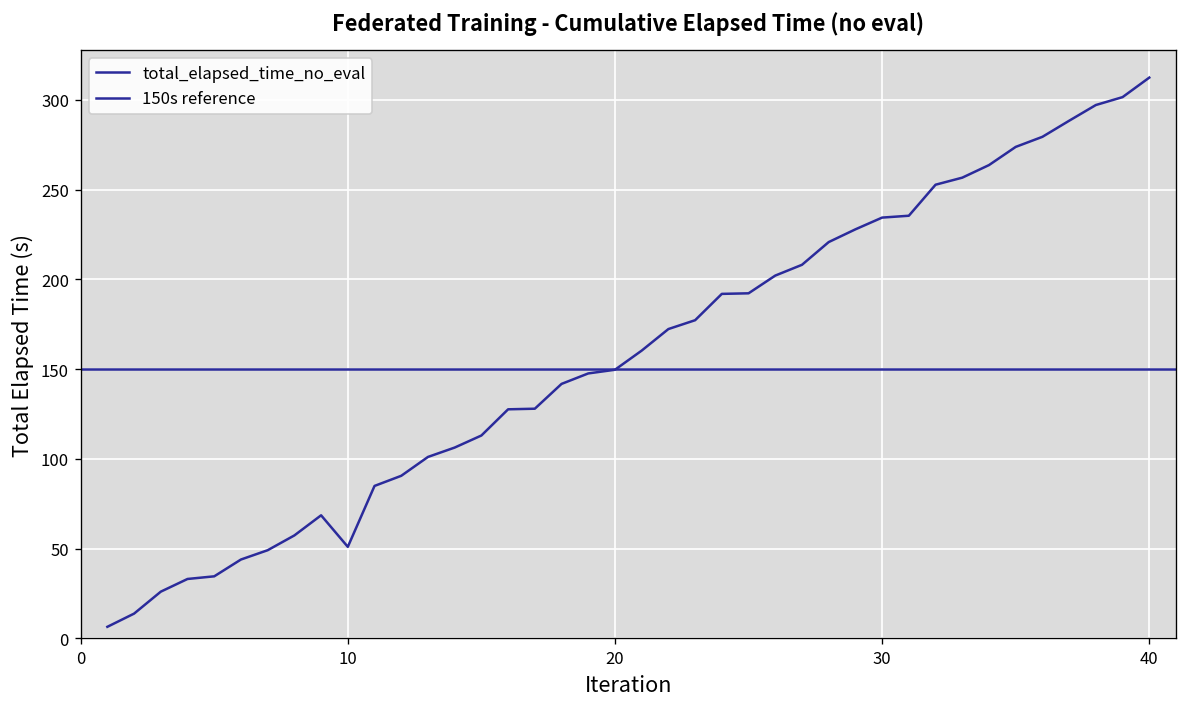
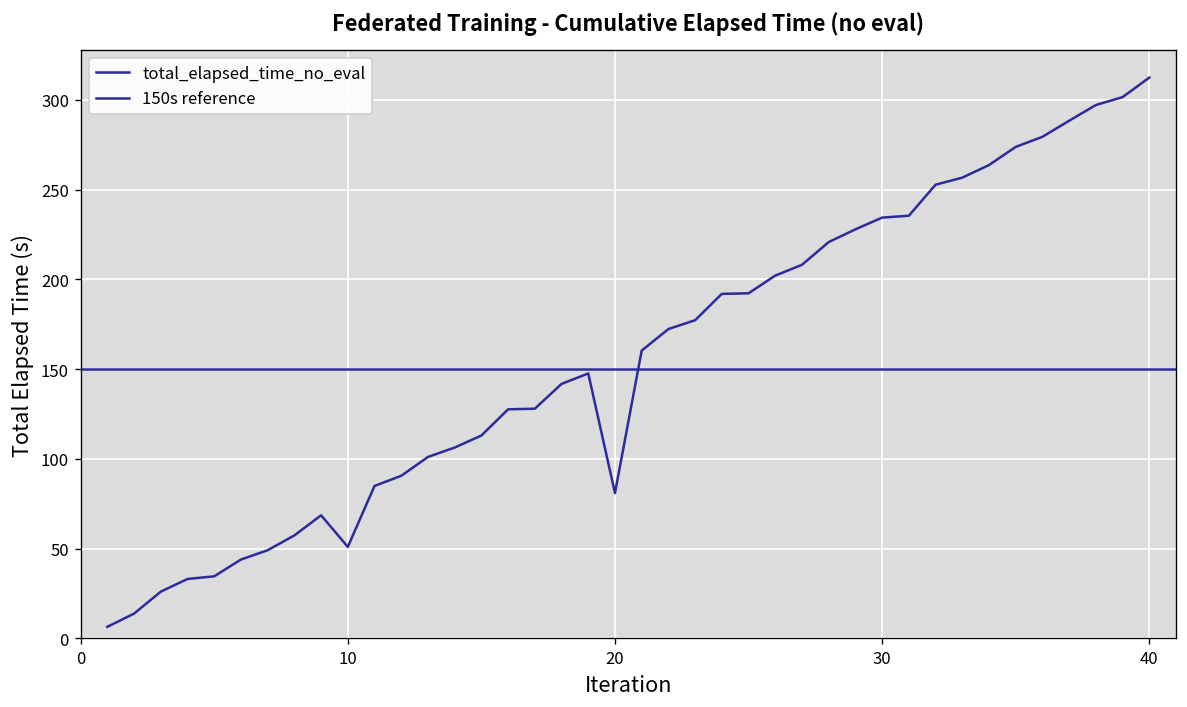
20: 150 -> 81
